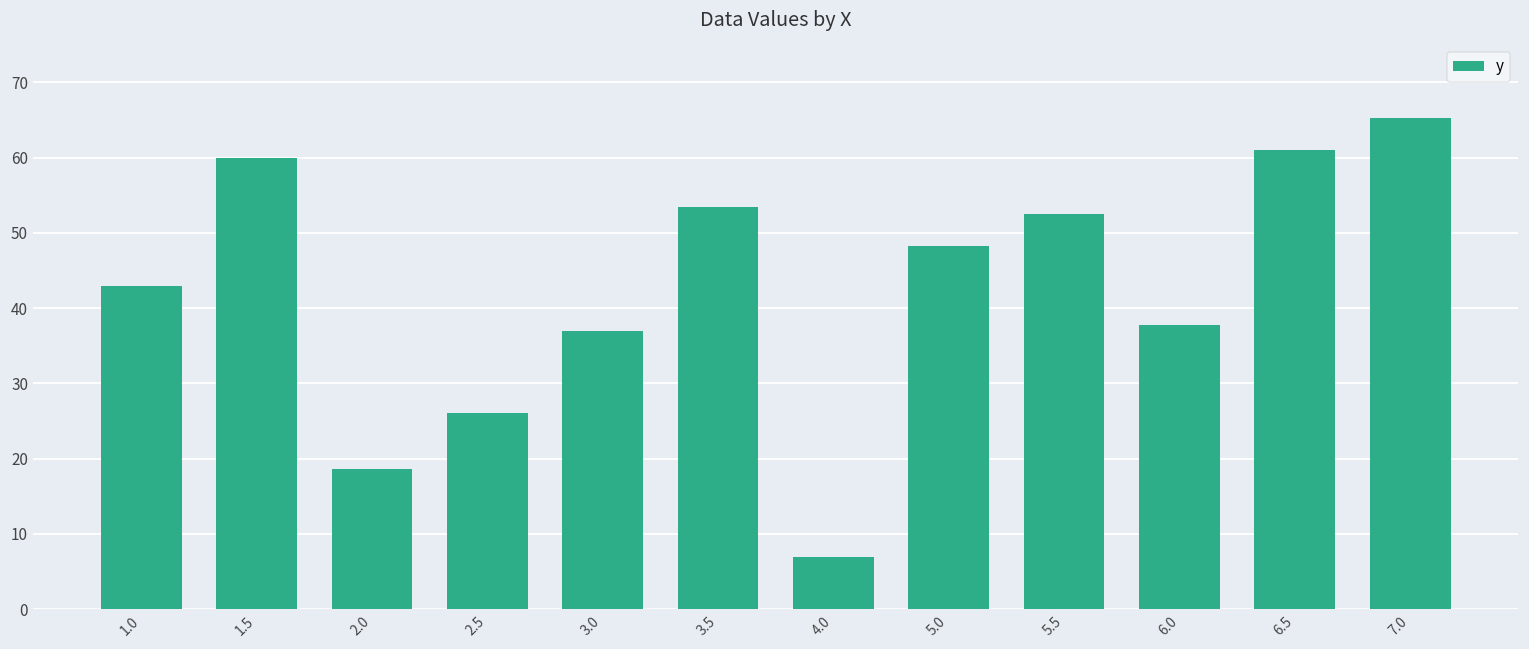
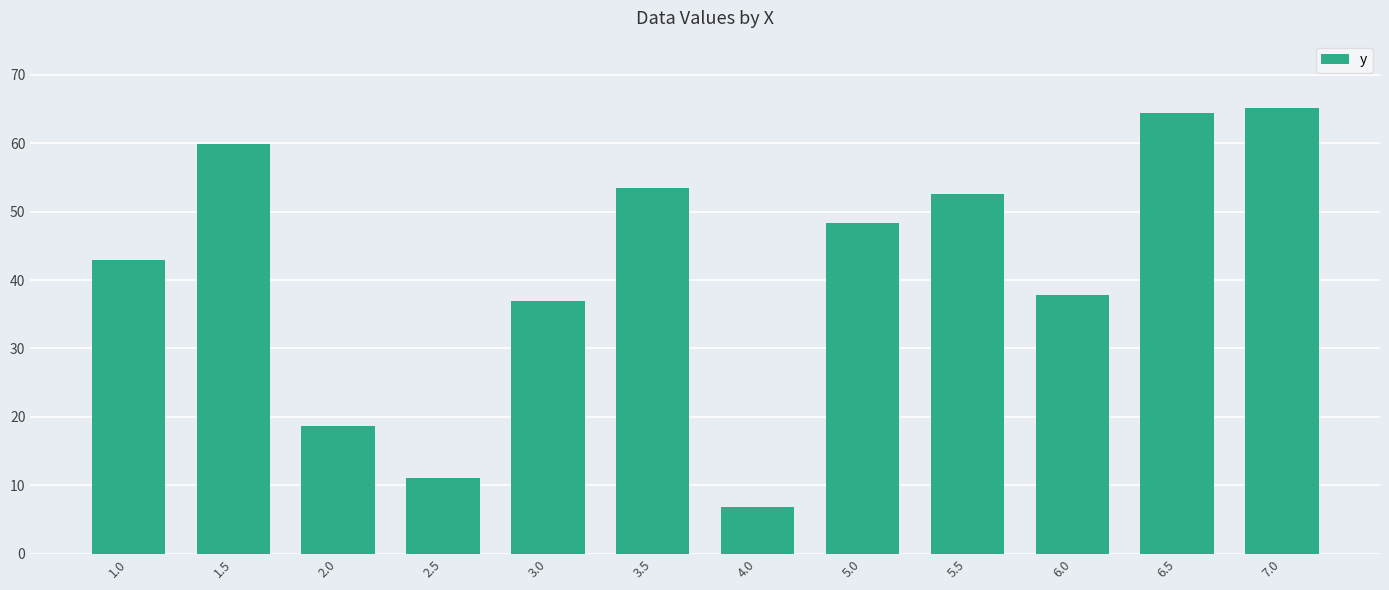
2.5: 26 -> 11
6.5: 61 -> 64
